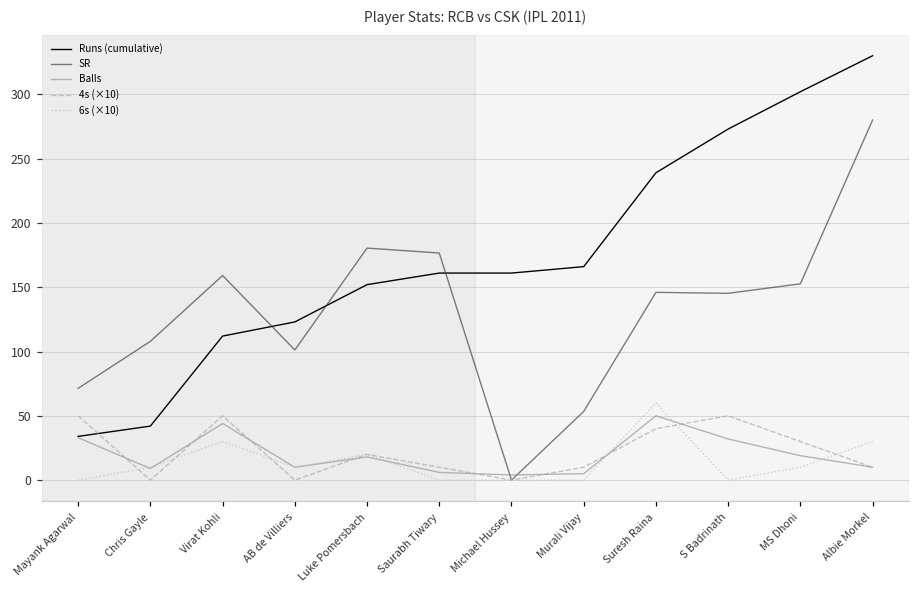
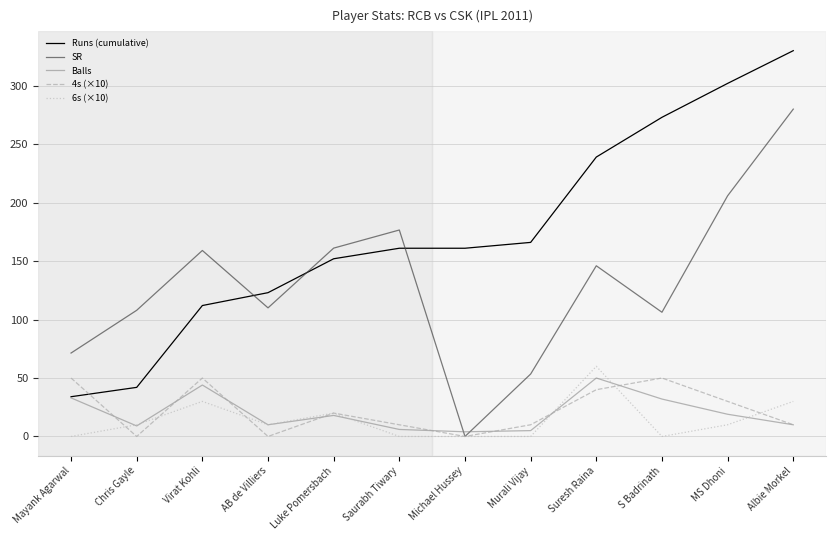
SR, AB de Villiers: 101 -> 110
SR, Luke Pomersbach: 180 -> 161
SR, S Badrinath: 145 -> 106
SR, MS Dhoni: 153 -> 206
